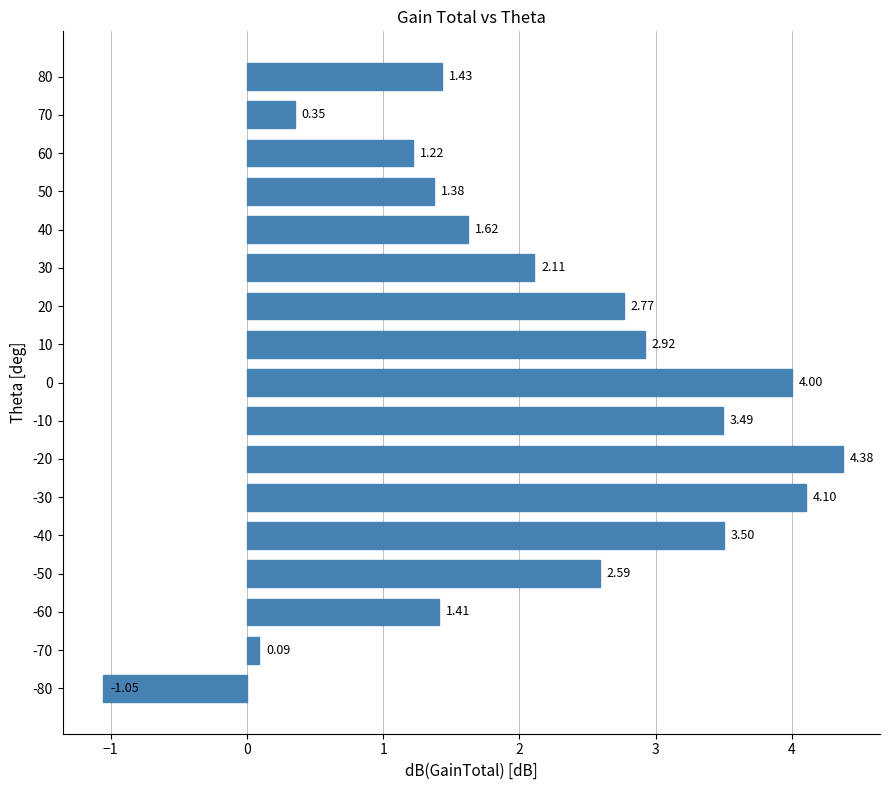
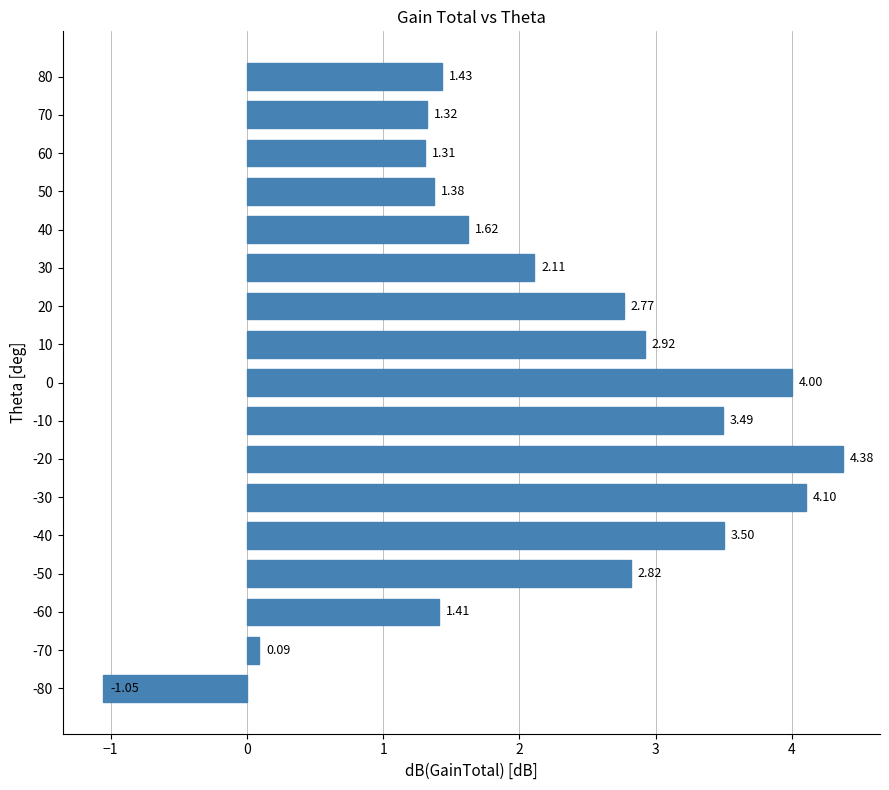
70: 0.35 -> 1.32
60: 1.22 -> 1.31
-50: 2.59 -> 2.82
